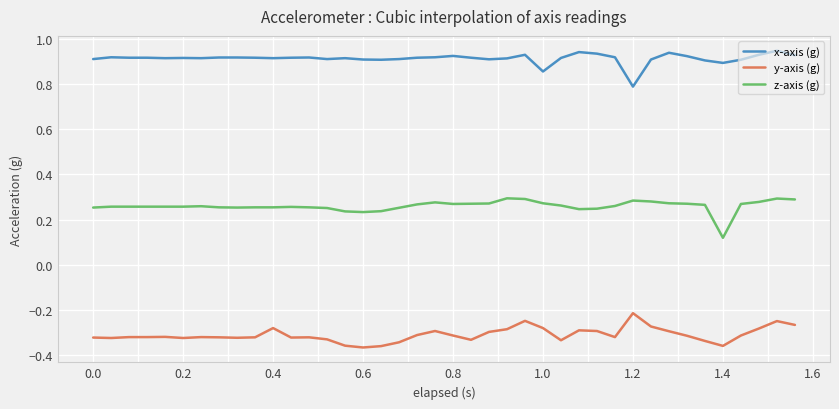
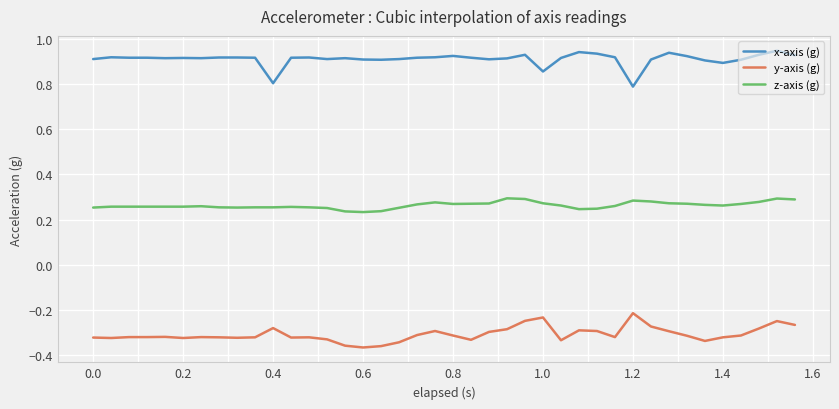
x-axis (g), 0.4: 0.92 -> 0.80
y-axis (g), 1.0: -0.28 -> -0.23
y-axis (g), 1.4: -0.36 -> -0.32
z-axis (g), 1.4: 0.12 -> 0.26
